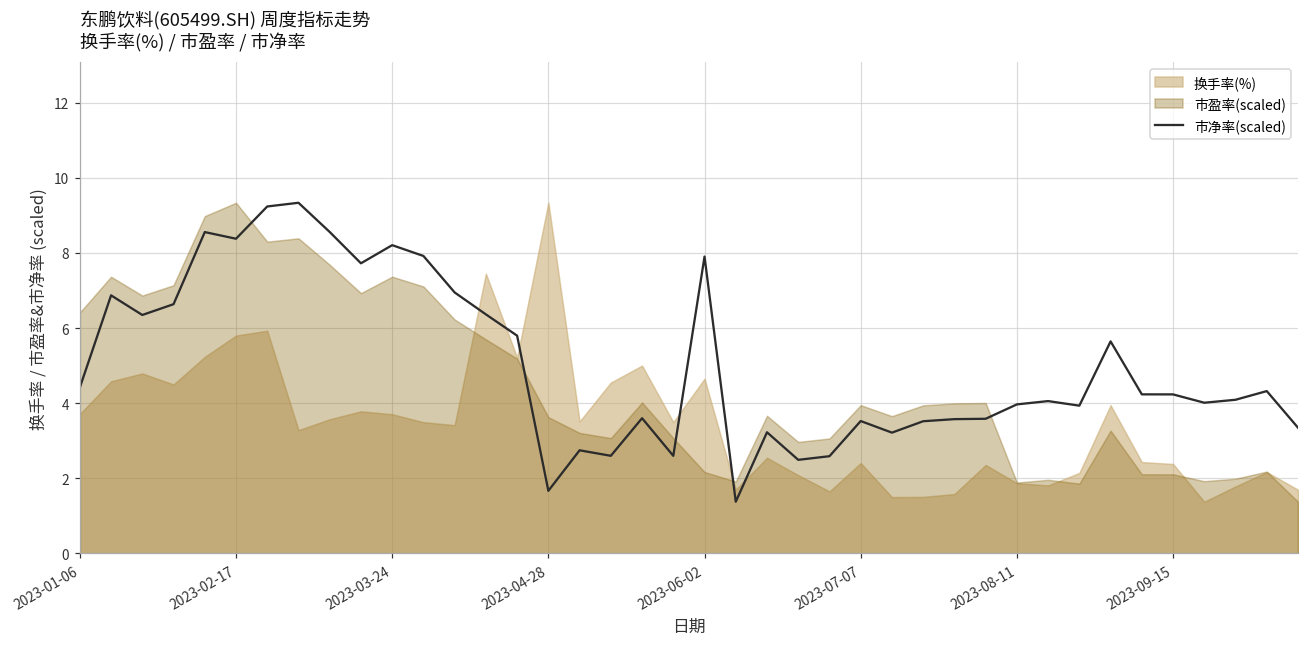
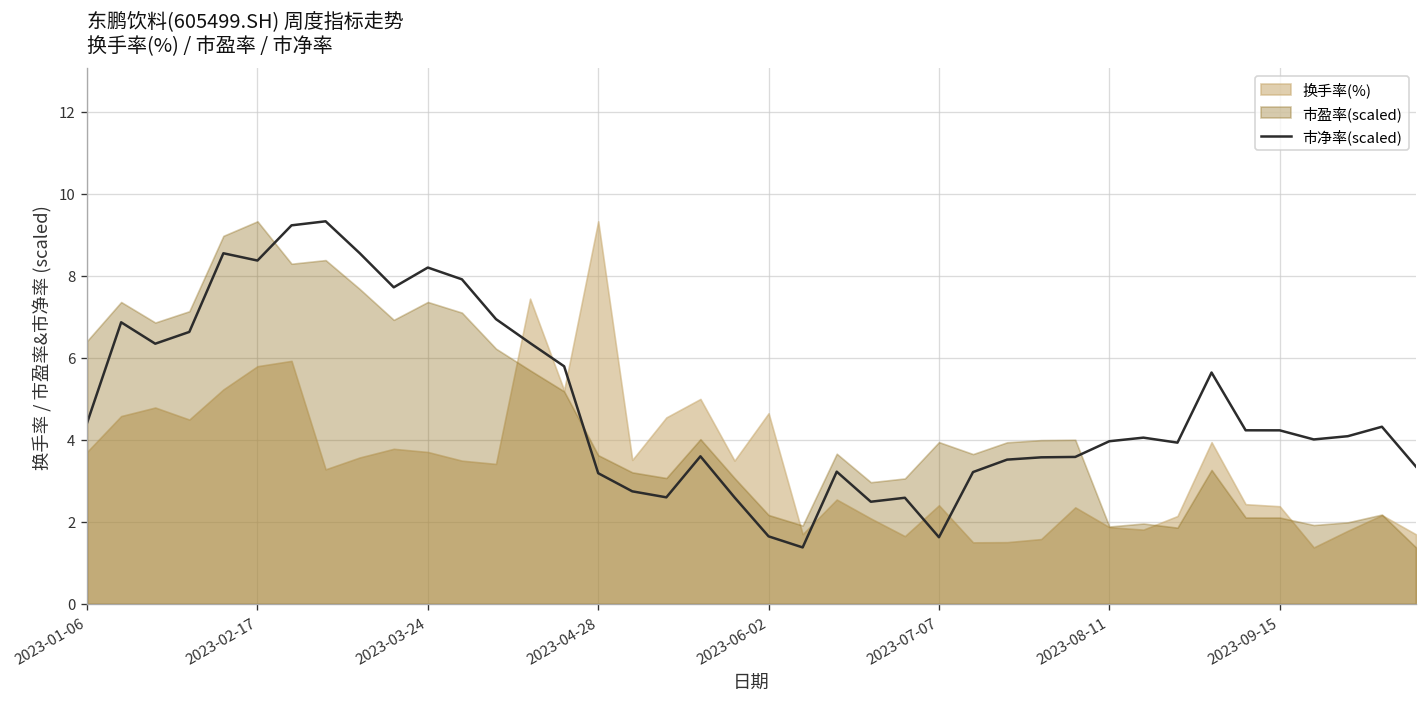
市净率(scaled), 2023-04-28: 1.7 -> 3.2
市净率(scaled), 2023-06-02: 7.9 -> 1.6
市净率(scaled), 2023-07-07: 3.5 -> 1.6
